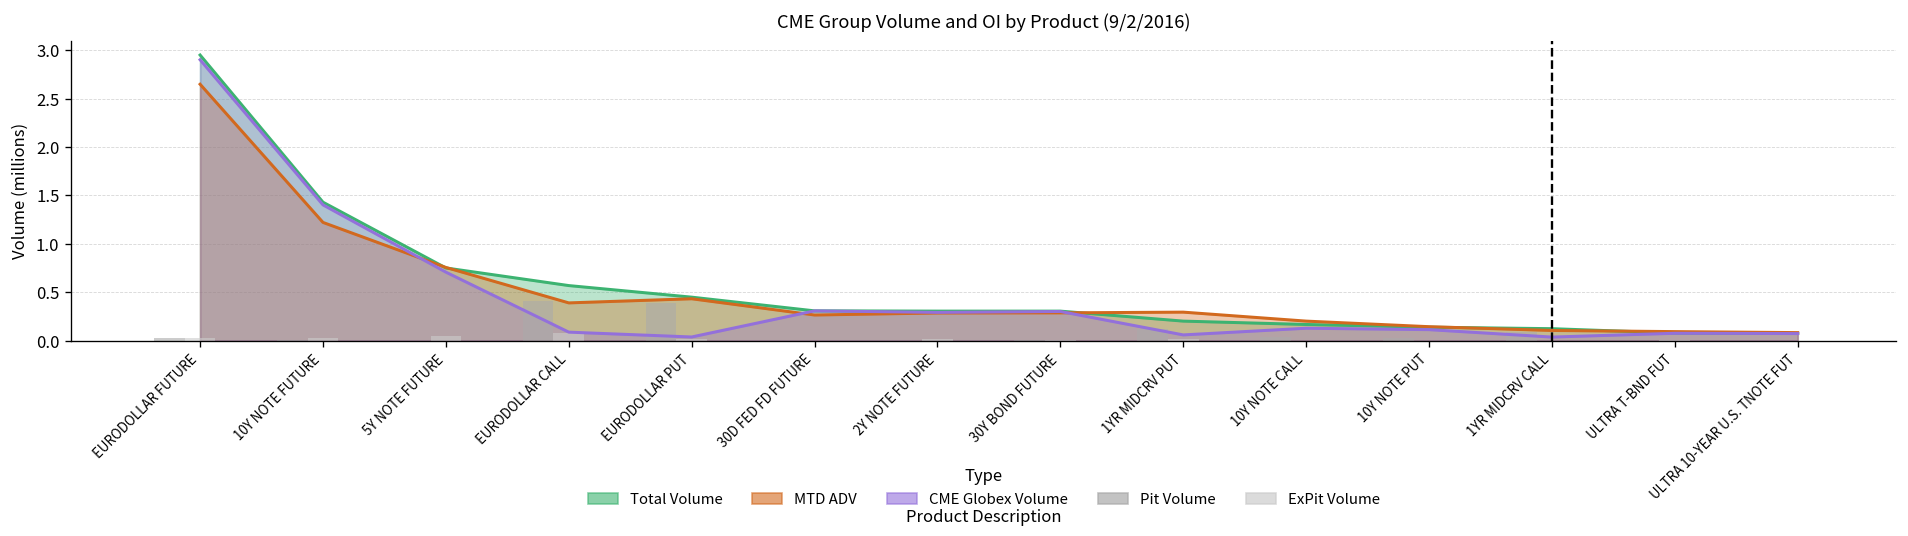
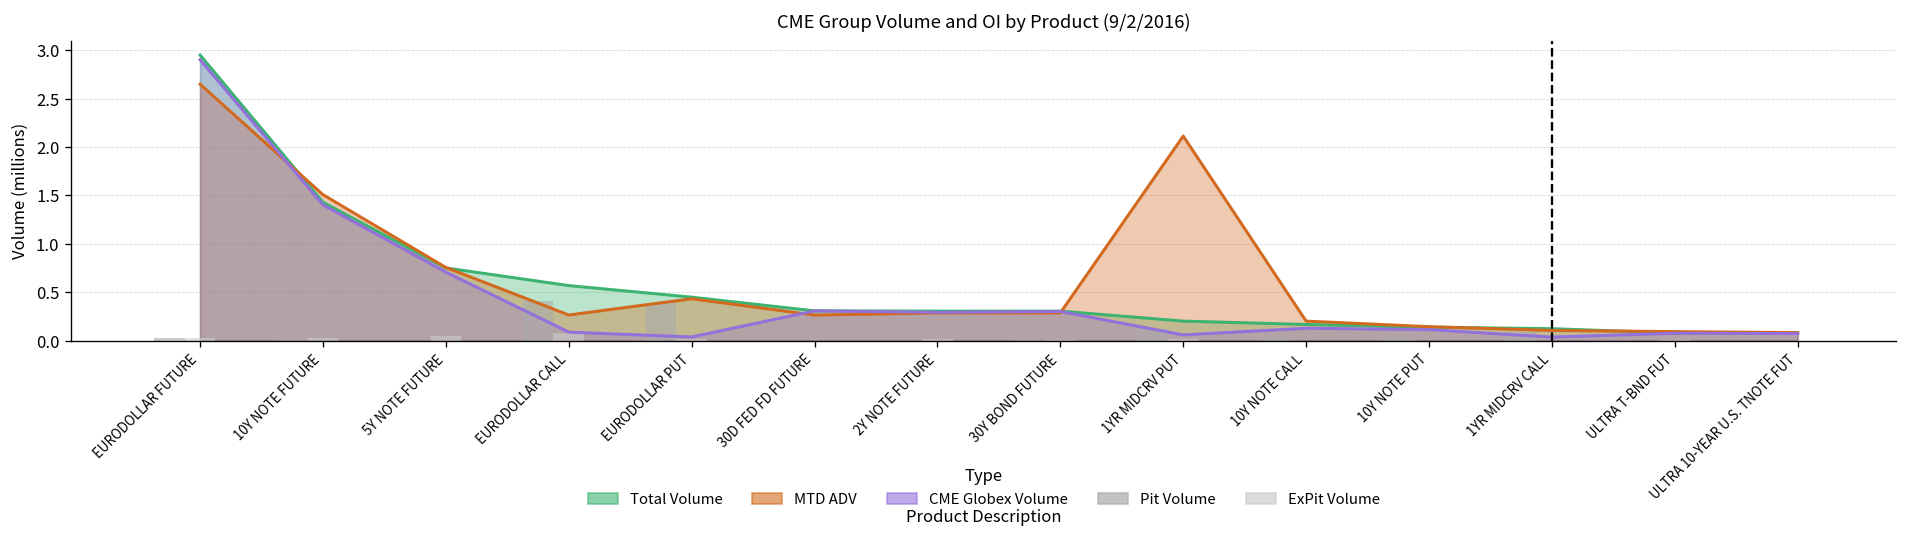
MTD ADV, 10Y NOTE FUTURE: 1.2 -> 1.5
MTD ADV, EURODOLLAR CALL: 0.4 -> 0.3
MTD ADV, 1YR MIDCRV PUT: 0.3 -> 2.1
